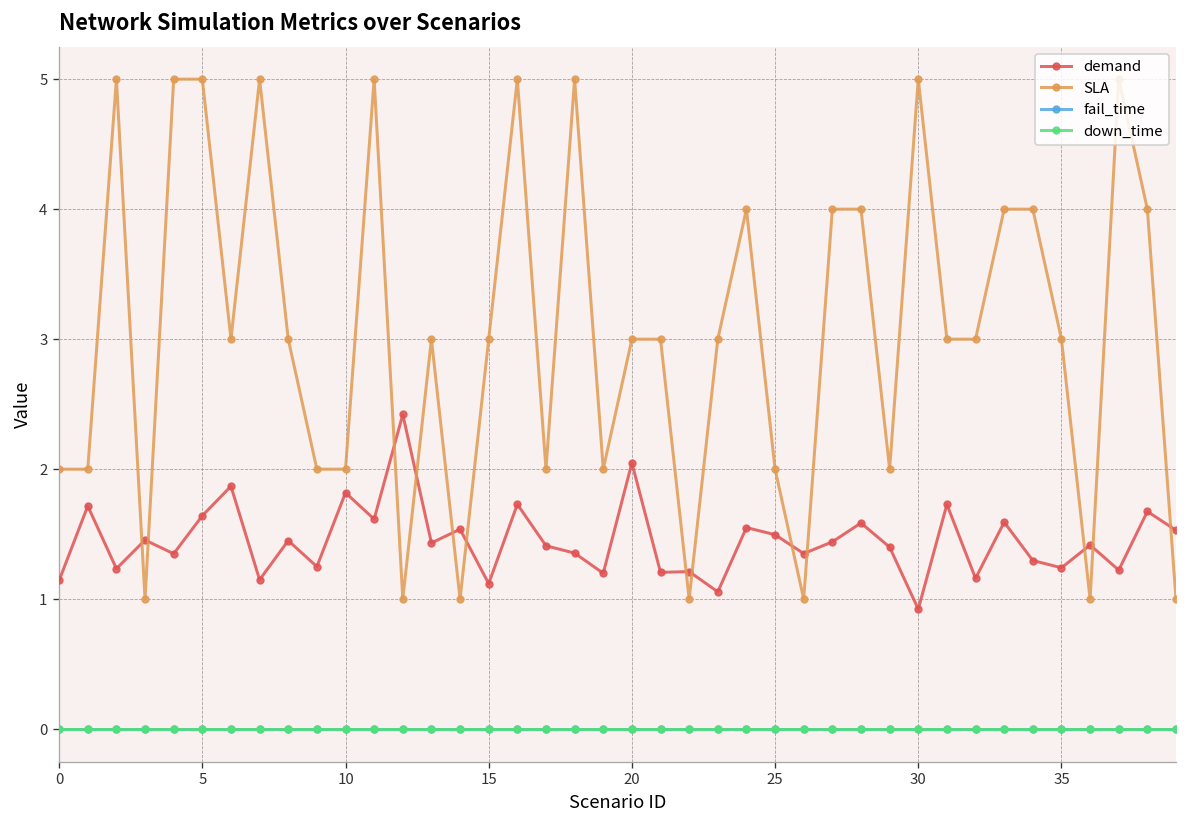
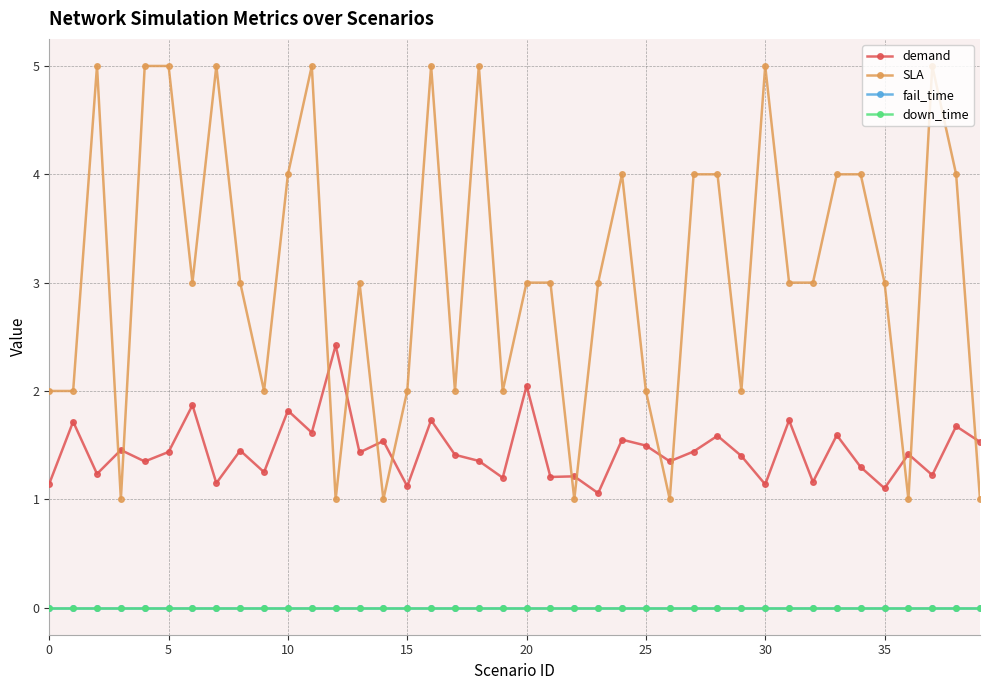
demand, 5: 1.64 -> 1.44
SLA, 10: 2 -> 4
SLA, 15: 3 -> 2
demand, 30: 0.92 -> 1.14
demand, 35: 1.24 -> 1.10
